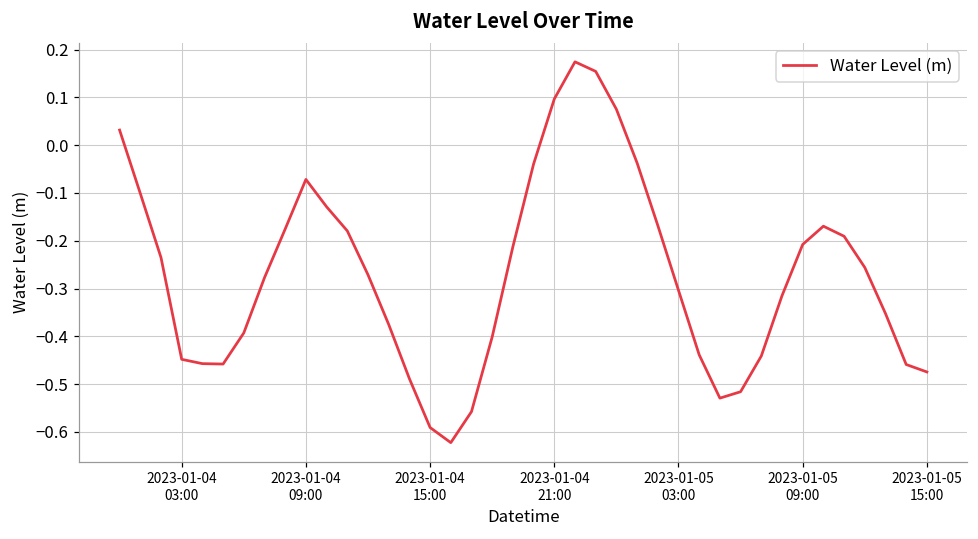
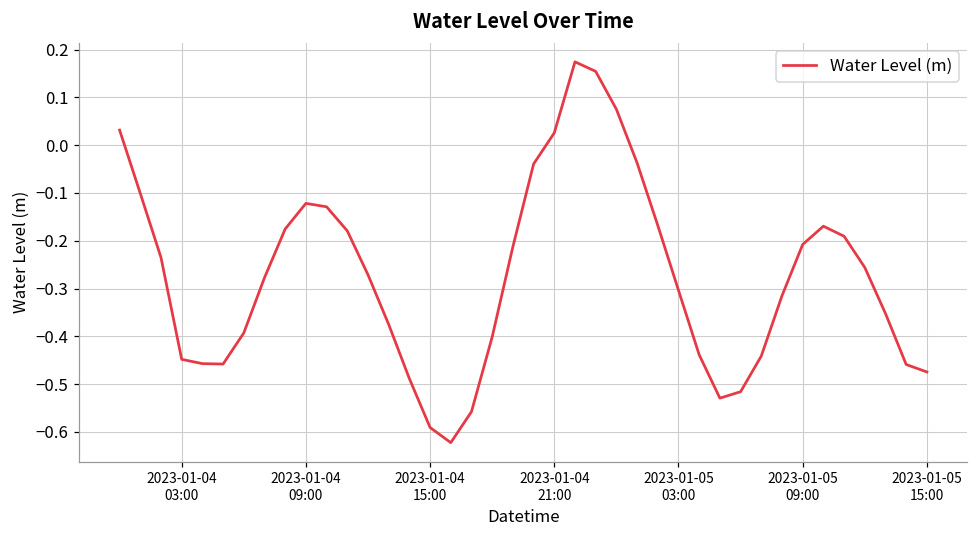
2023-01-04 09:00: -0.07 -> -0.12
2023-01-04 21:00: 0.10 -> 0.03
